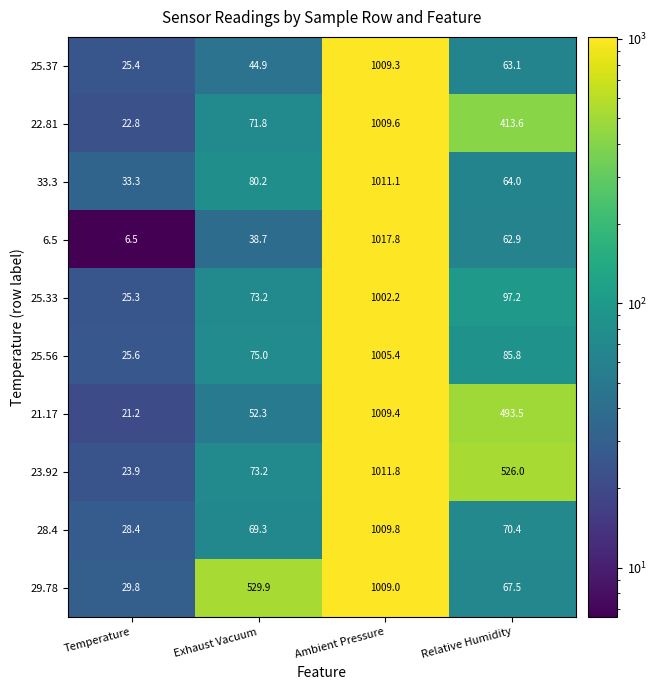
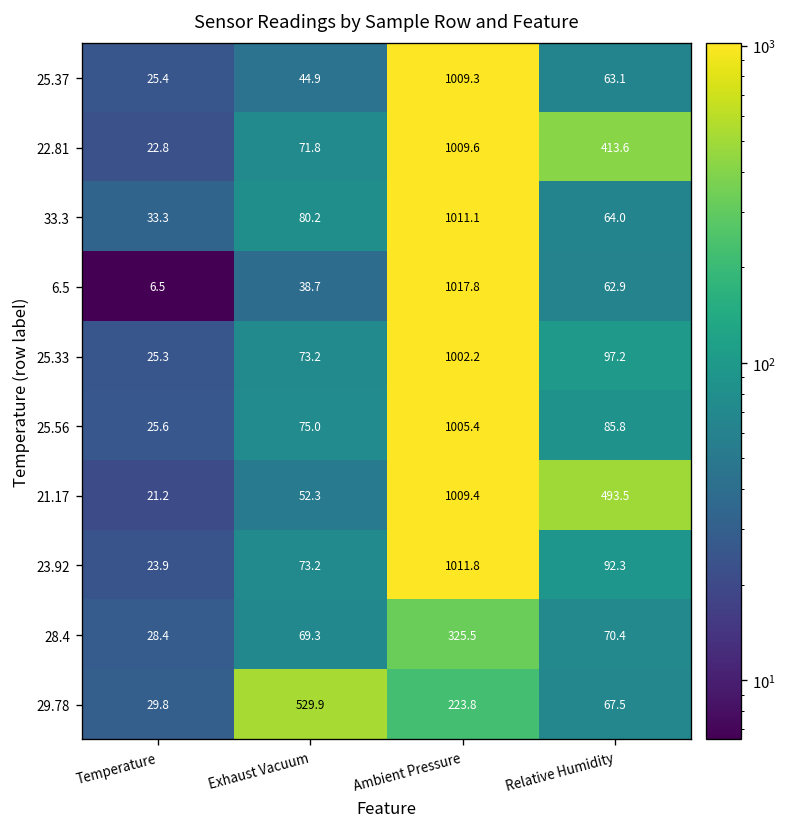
23.92, Relative Humidity: 526.0 -> 92.3
28.4, Ambient Pressure: 1009.8 -> 325.5
29.78, Ambient Pressure: 1009.0 -> 223.8
